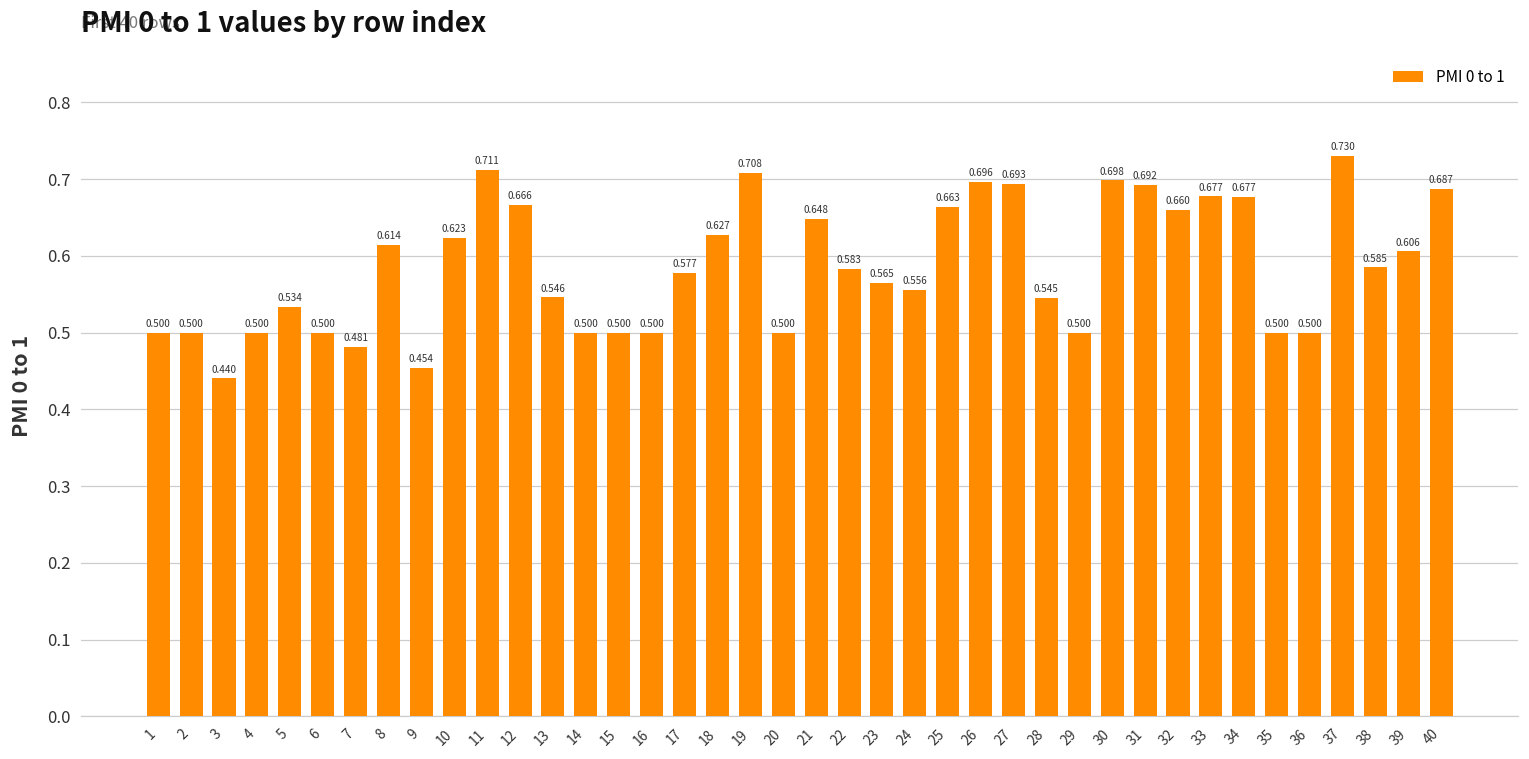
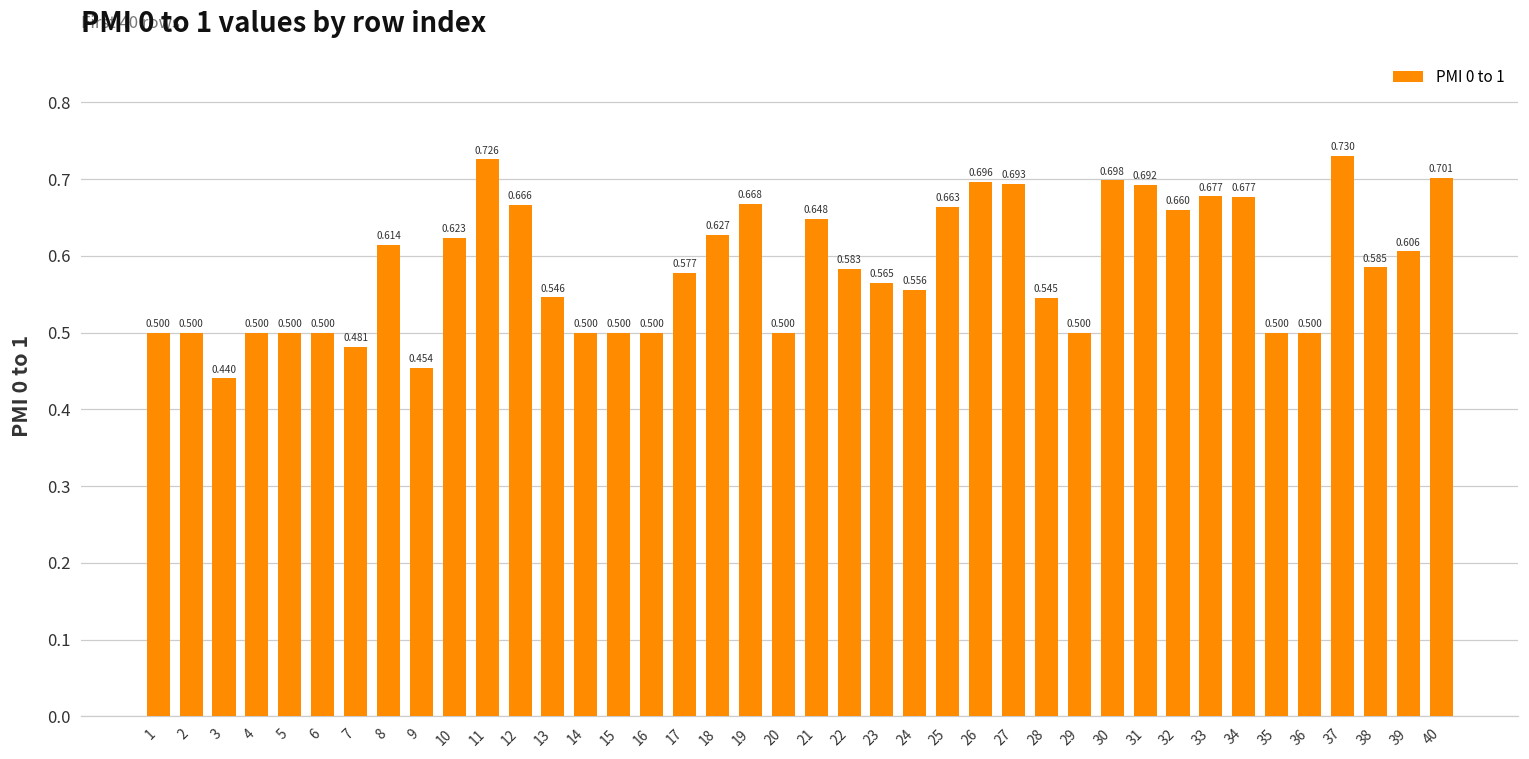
5: 0.534 -> 0.500
11: 0.711 -> 0.726
19: 0.708 -> 0.668
40: 0.687 -> 0.701
